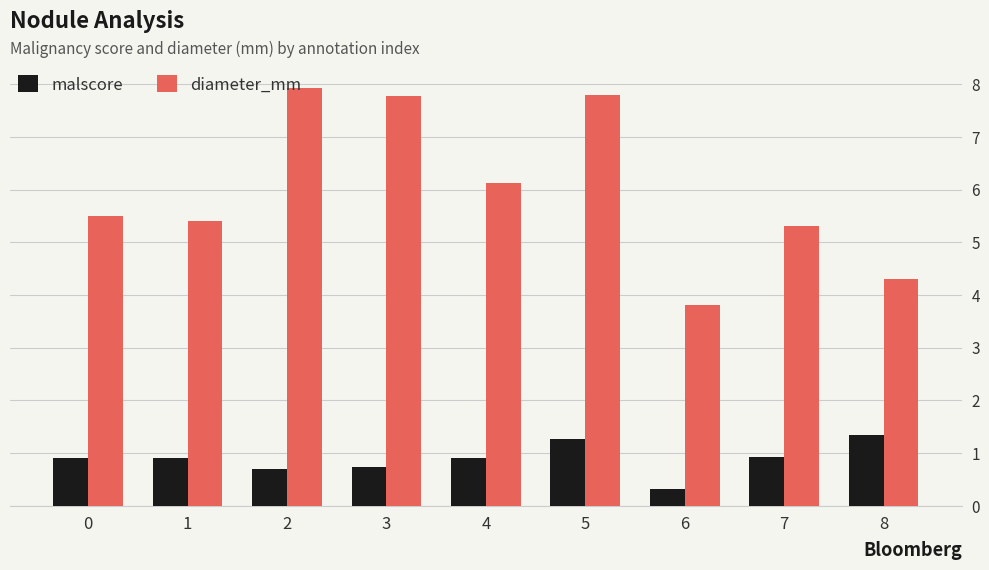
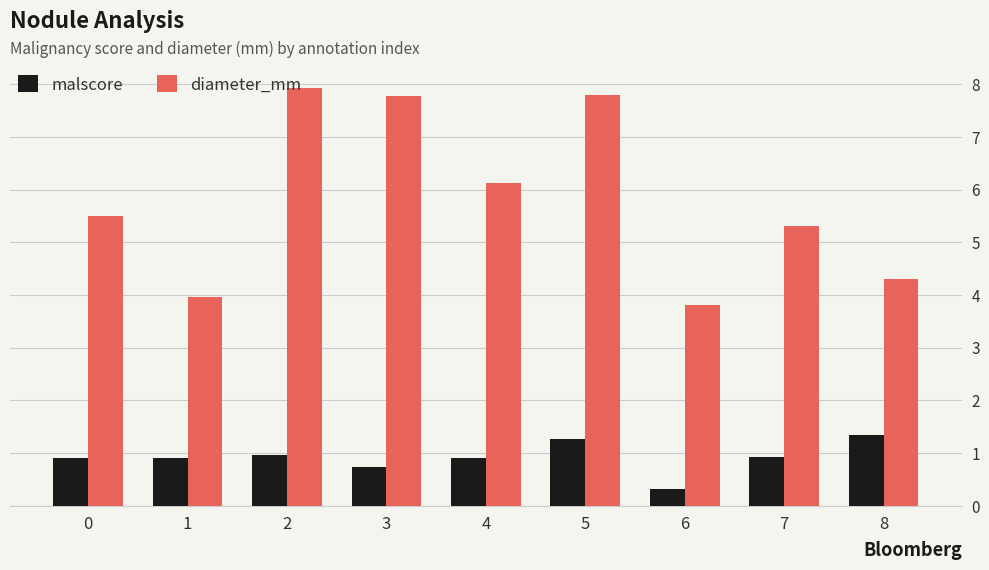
diameter_mm, 1: 5.4 -> 4.0
malscore, 2: 0.7 -> 1.0
